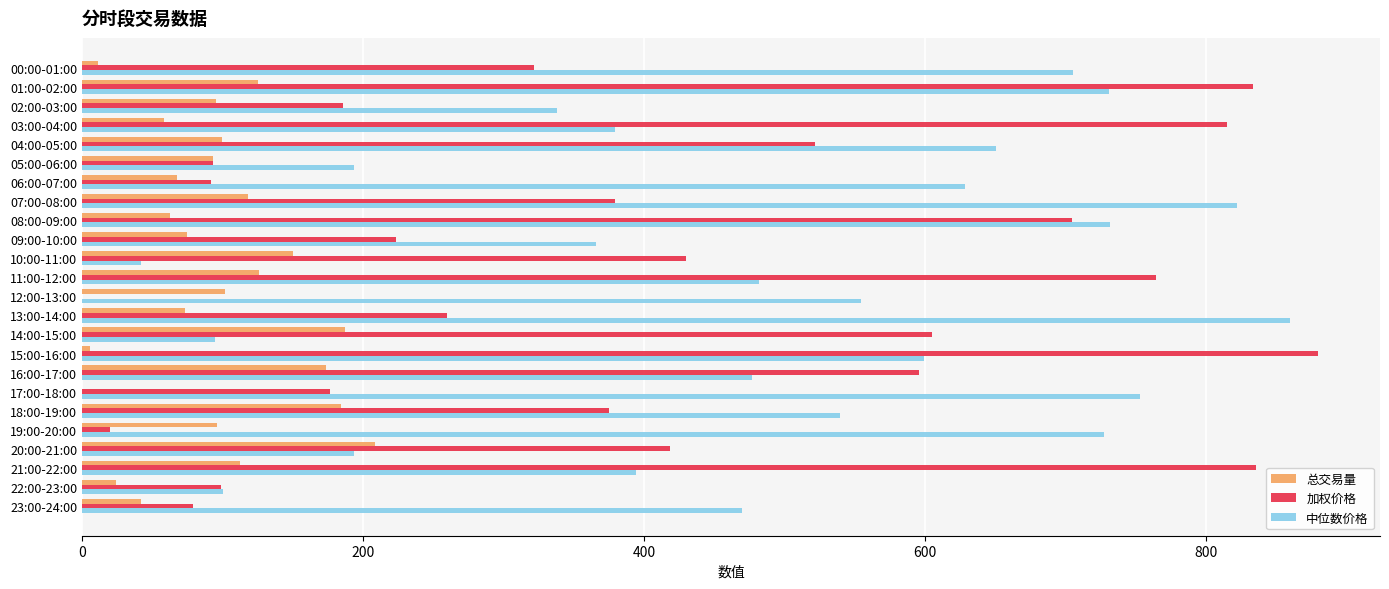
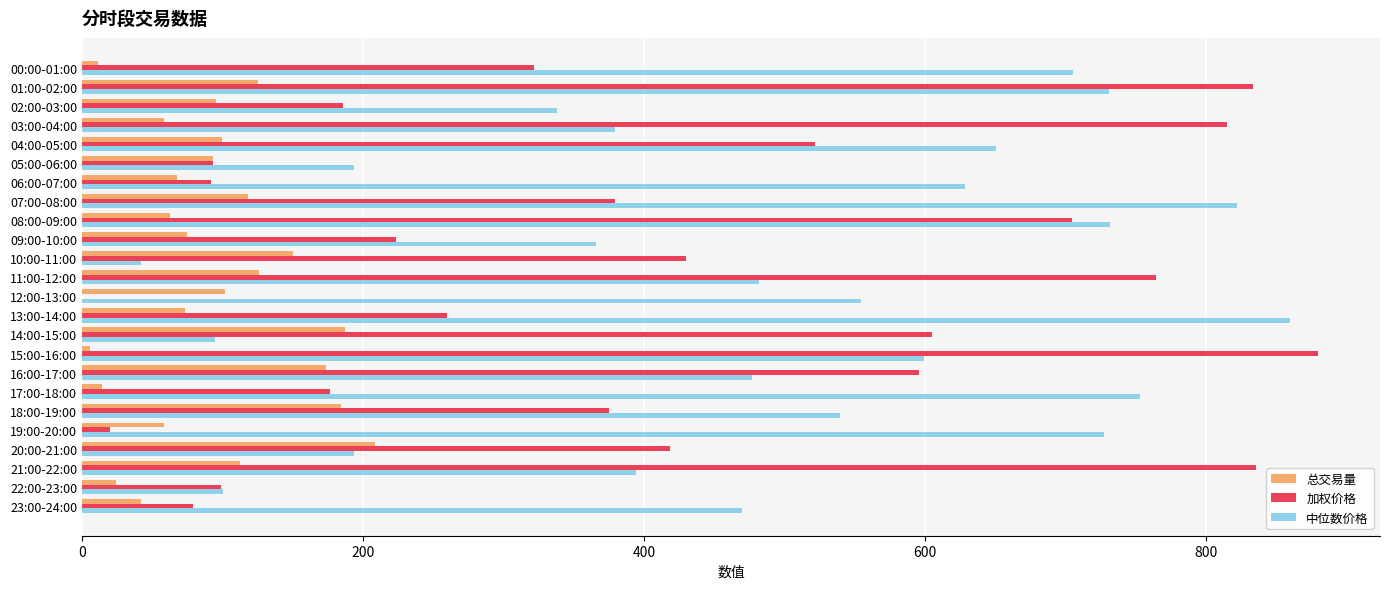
总交易量, 17:00-18:00: 0 -> 14
总交易量, 19:00-20:00: 96 -> 58
